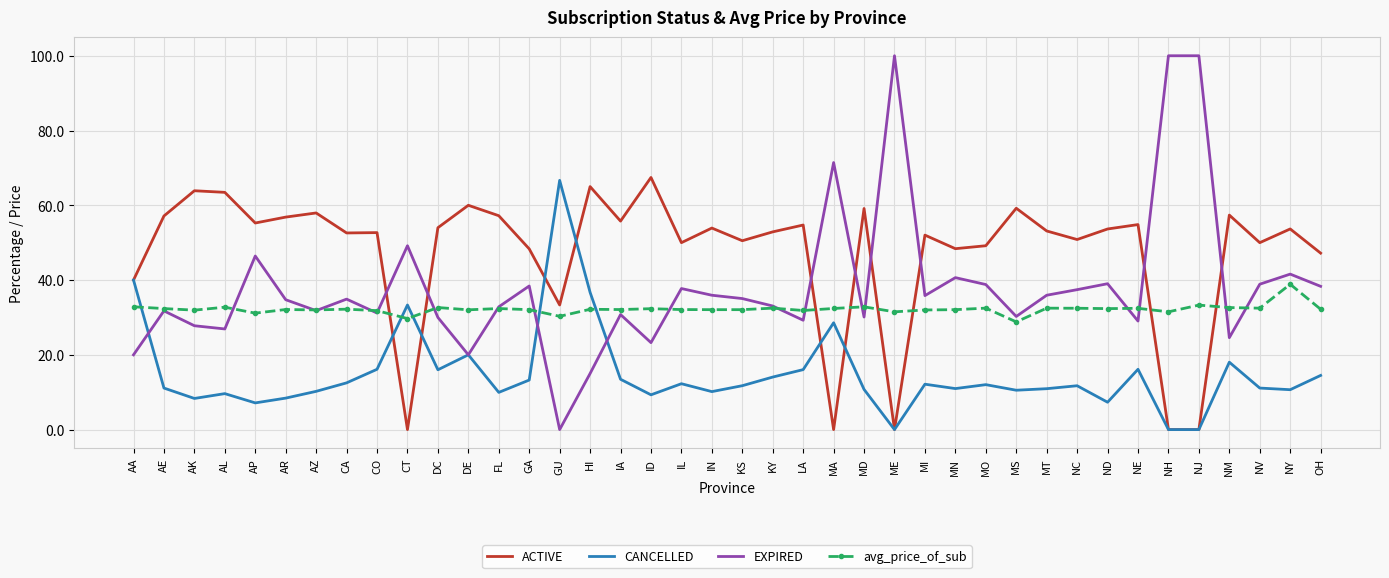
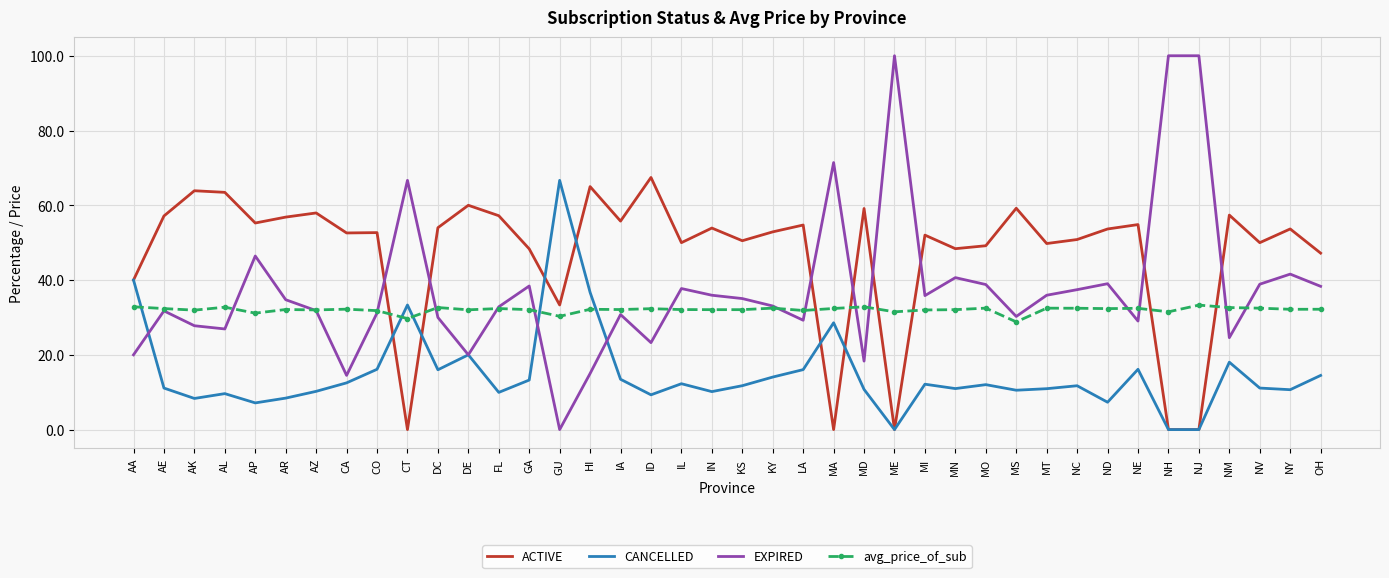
EXPIRED, CA: 35 -> 15
EXPIRED, CT: 49 -> 67
EXPIRED, MD: 30 -> 18
ACTIVE, MT: 53 -> 50
avg_price_of_sub, NY: 39 -> 32
